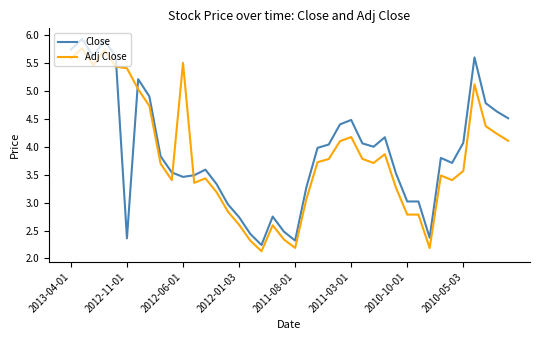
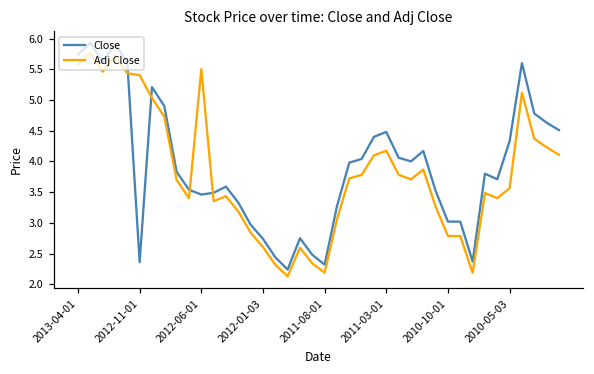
Close, 2010-05-03: 4.1 -> 4.3
